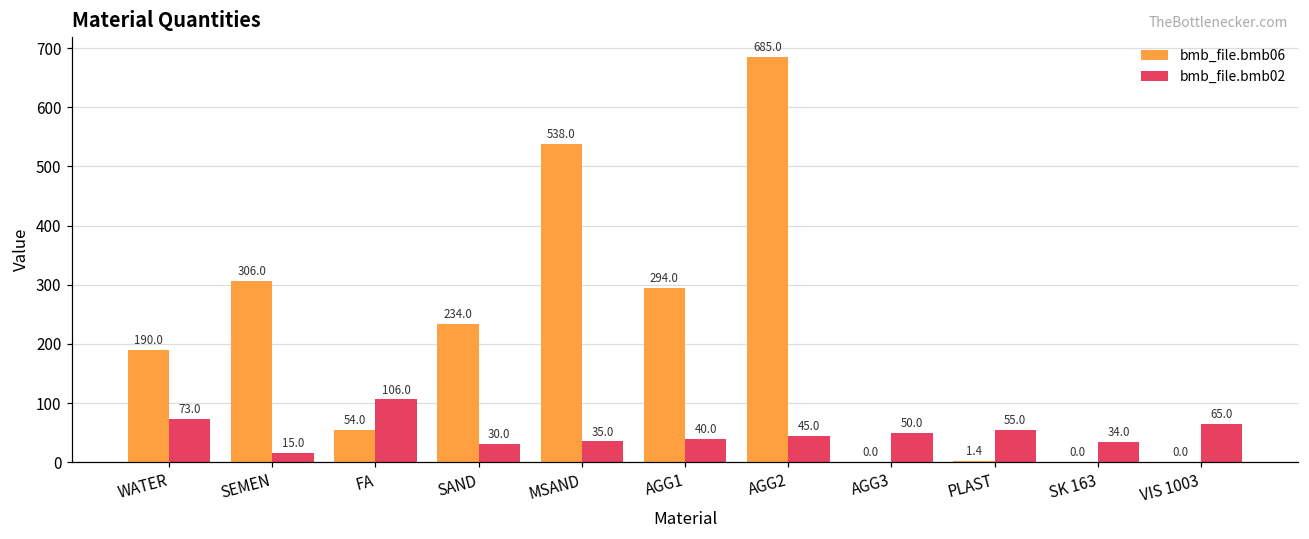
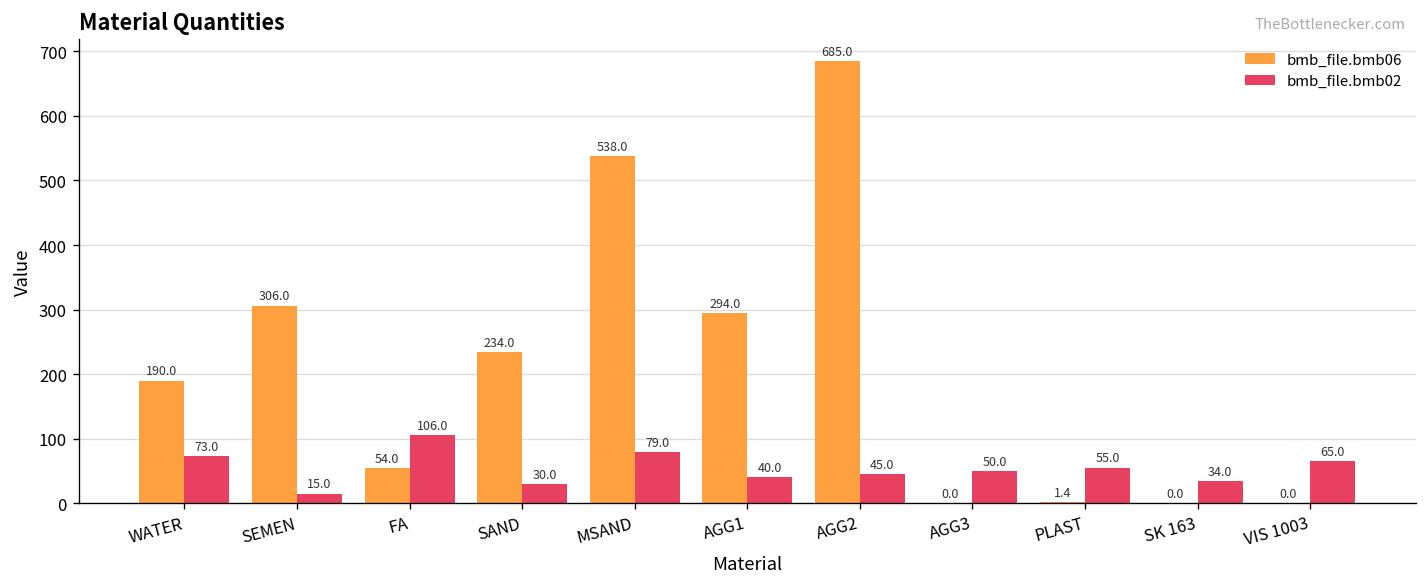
bmb_file.bmb02, MSAND: 35.0 -> 79.0
